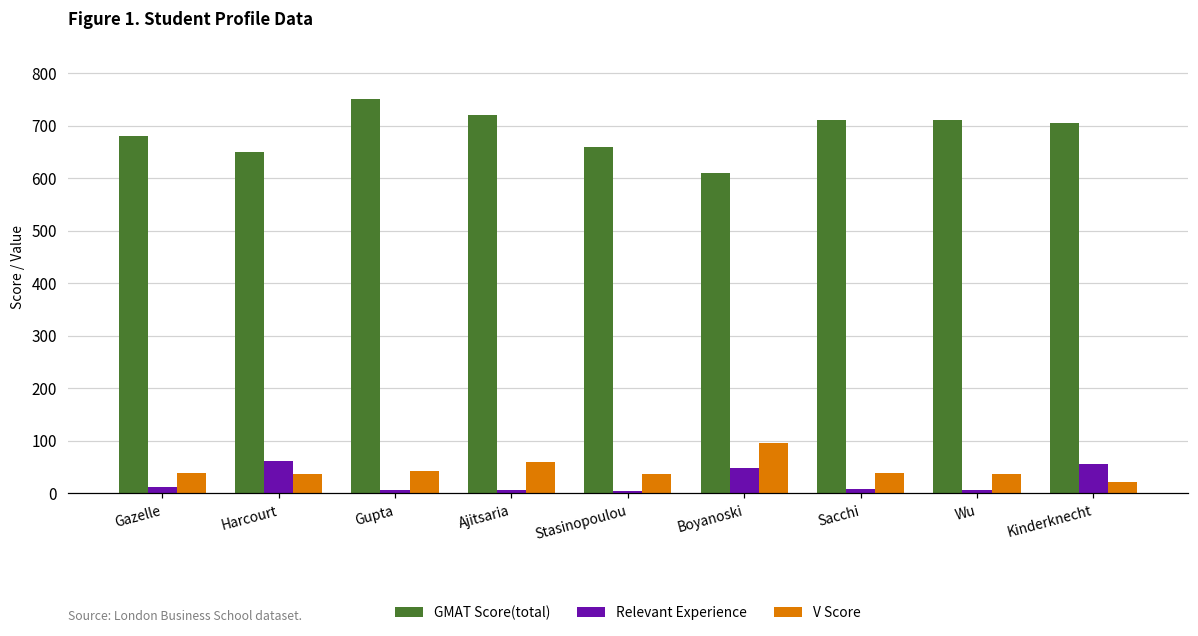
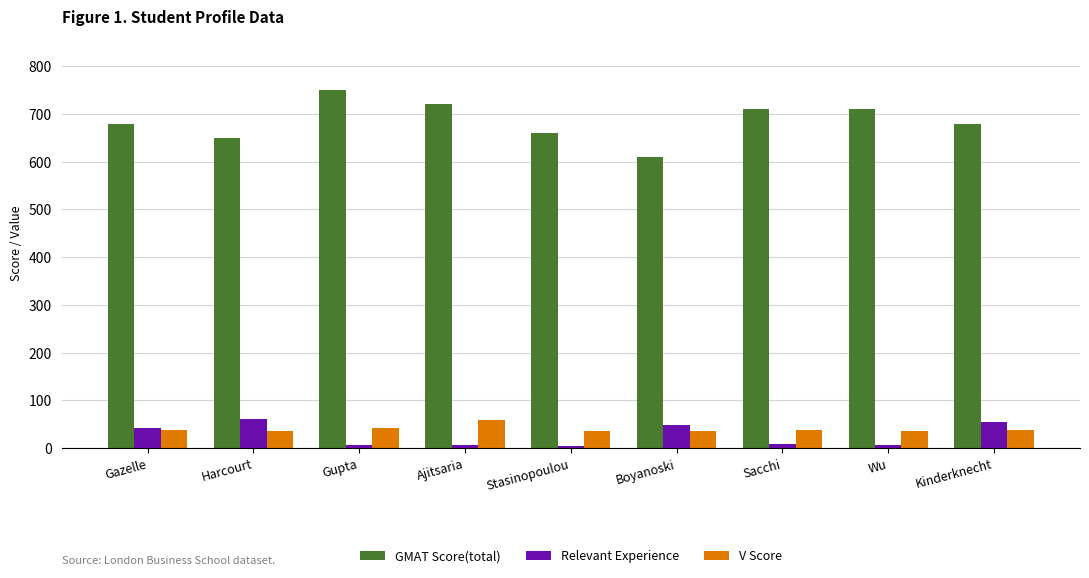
Relevant Experience, Gazelle: 10 -> 40
V Score, Boyanoski: 100 -> 40
GMAT Score(total), Kinderknecht: 700 -> 680
V Score, Kinderknecht: 20 -> 40
